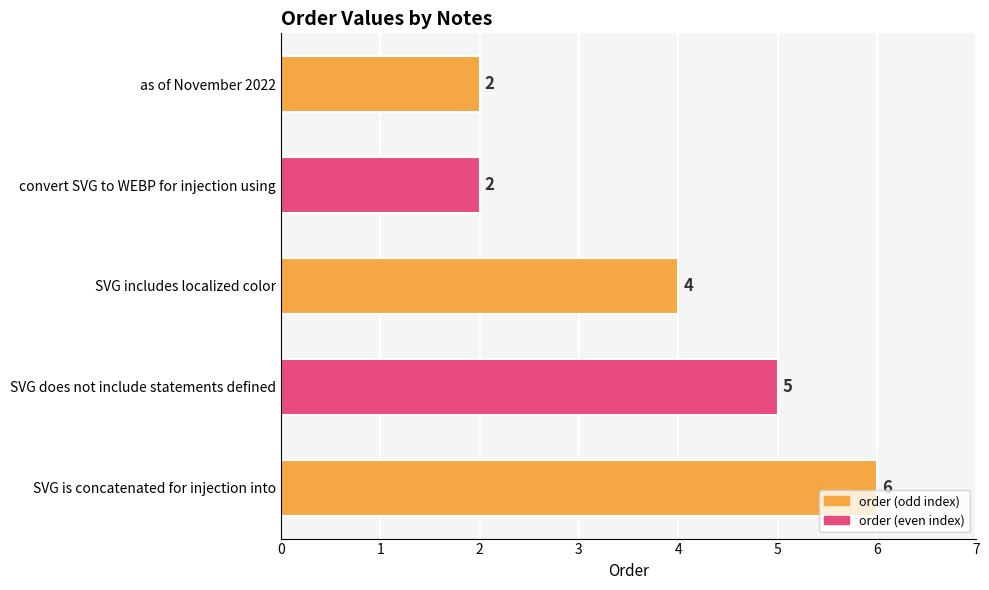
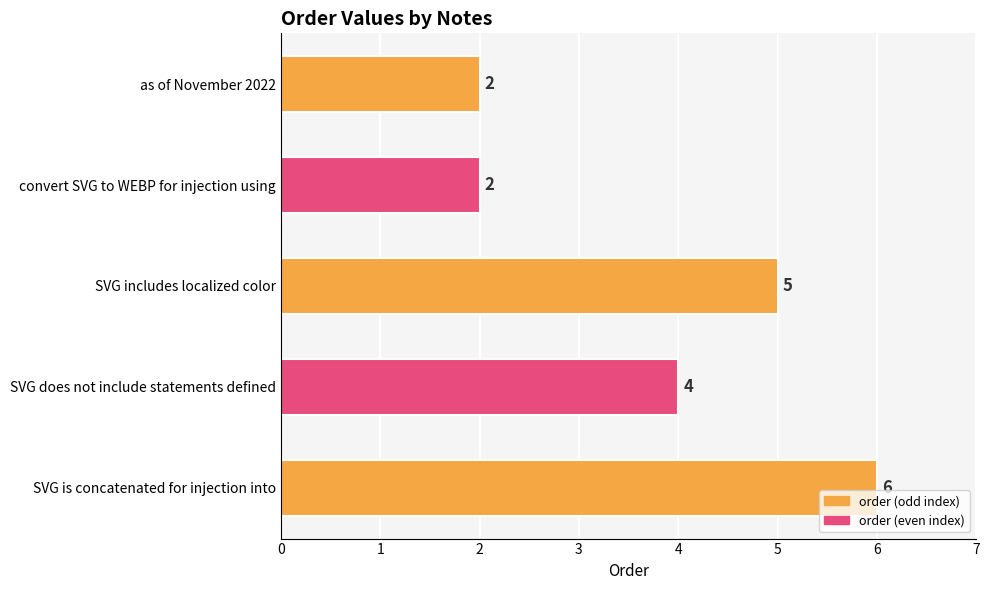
SVG includes localized color: 4 -> 5
SVG does not include statements defined: 5 -> 4
